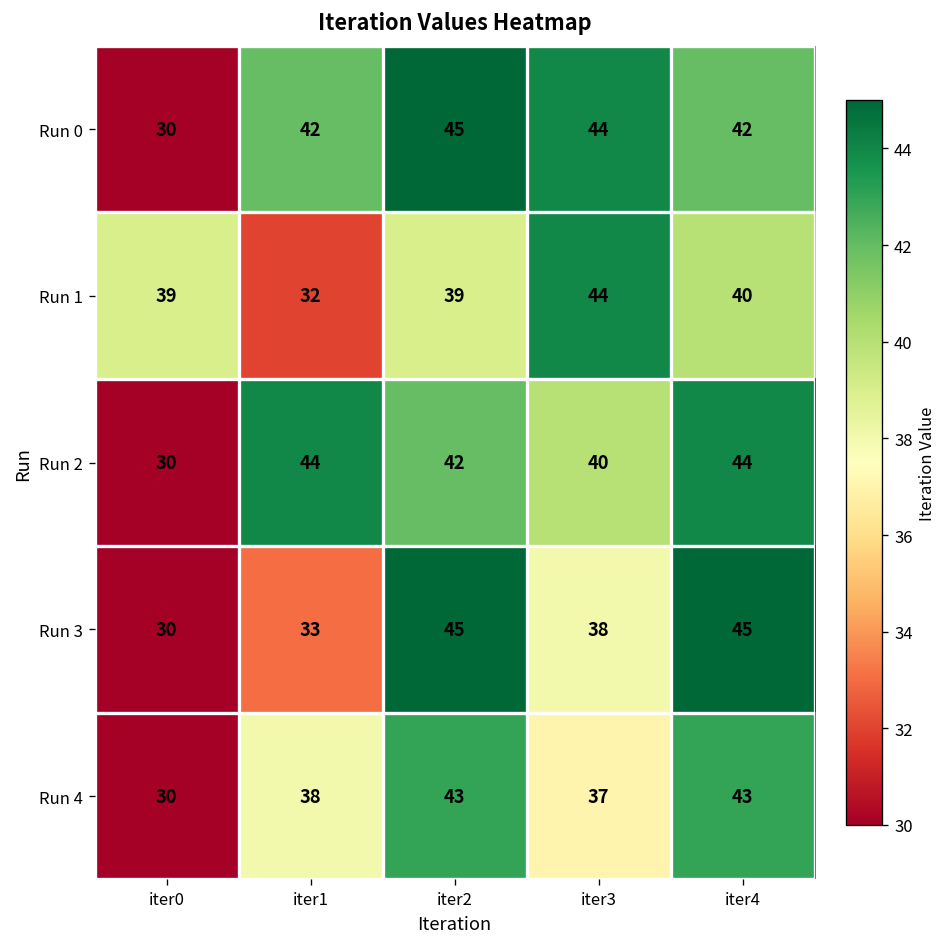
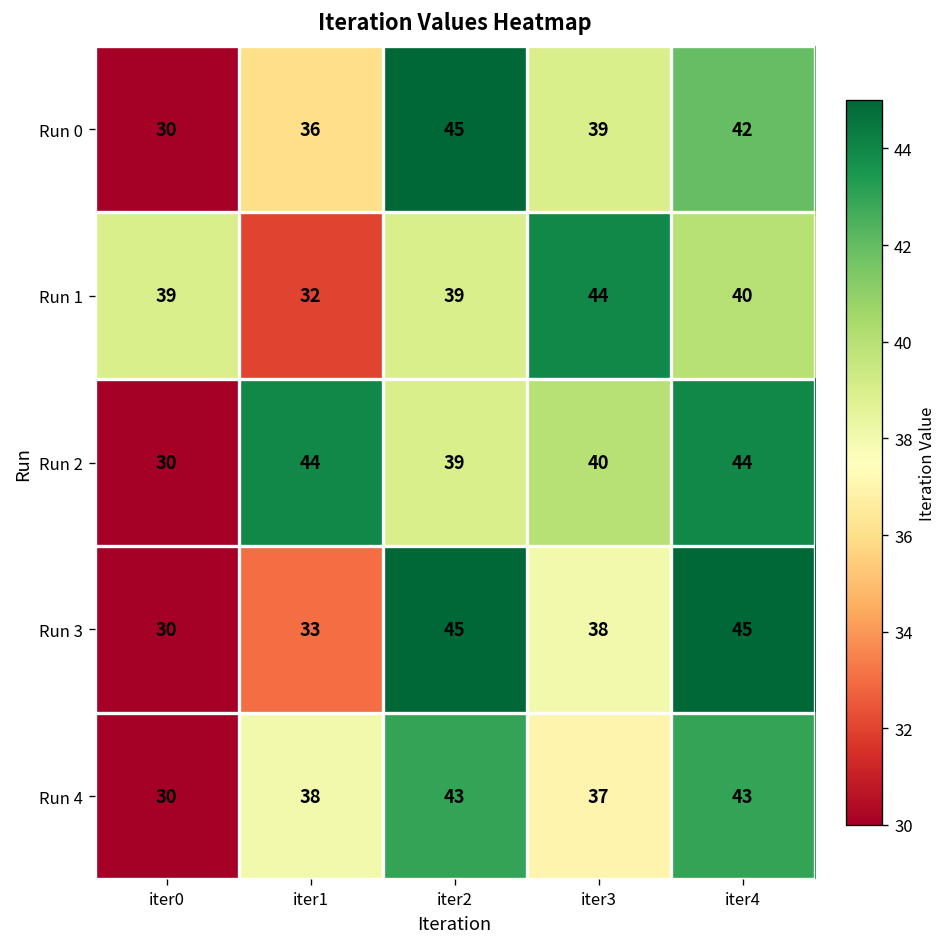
Run 0, iter1: 42 -> 36
Run 0, iter3: 44 -> 39
Run 2, iter2: 42 -> 39
